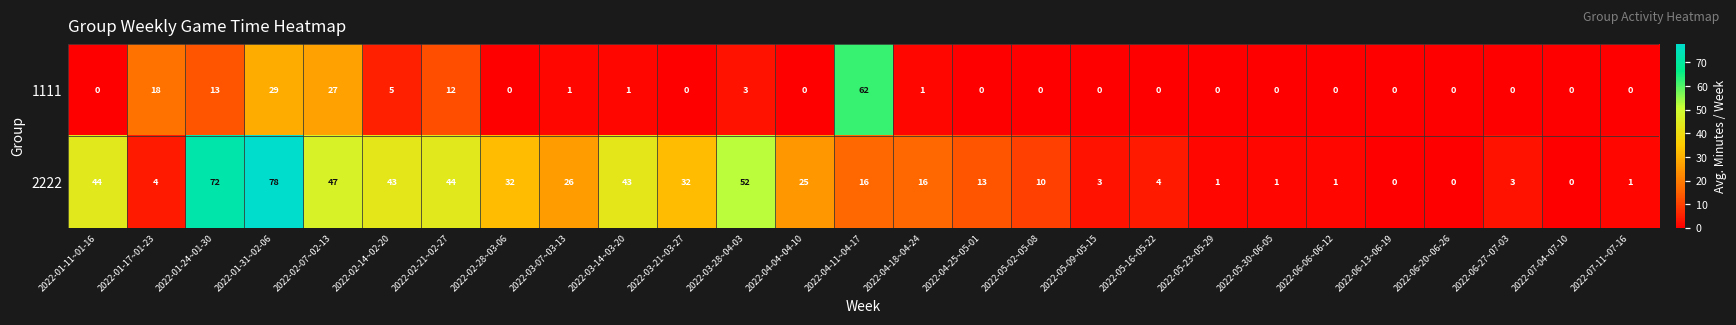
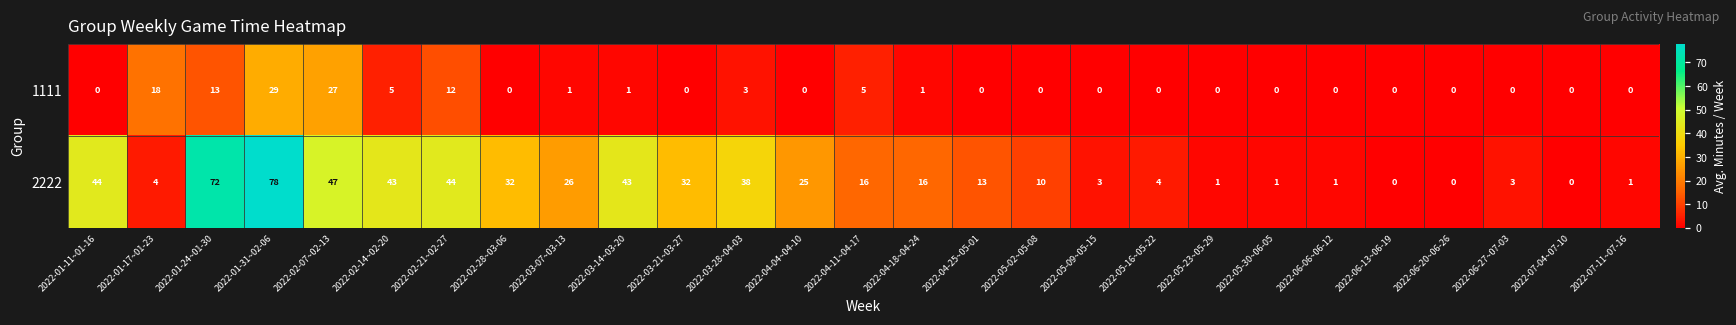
1111, 2022-04-11~04-17: 62 -> 5
2222, 2022-03-28~04-03: 52 -> 38
